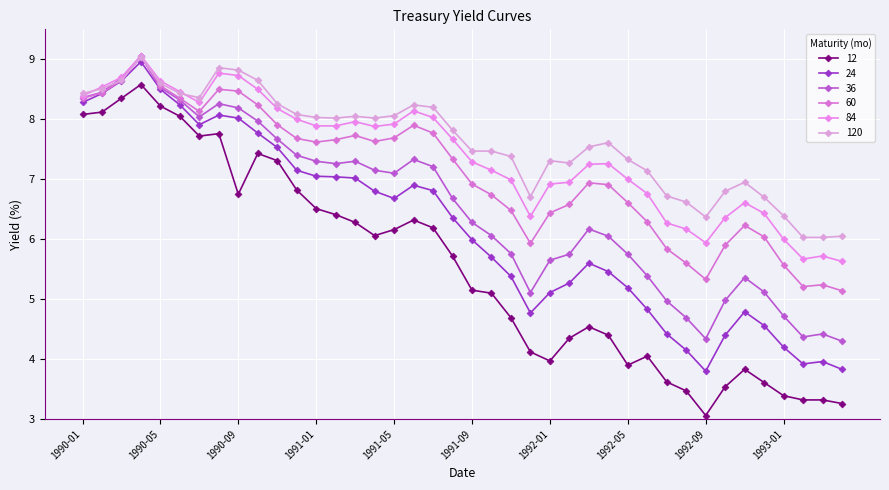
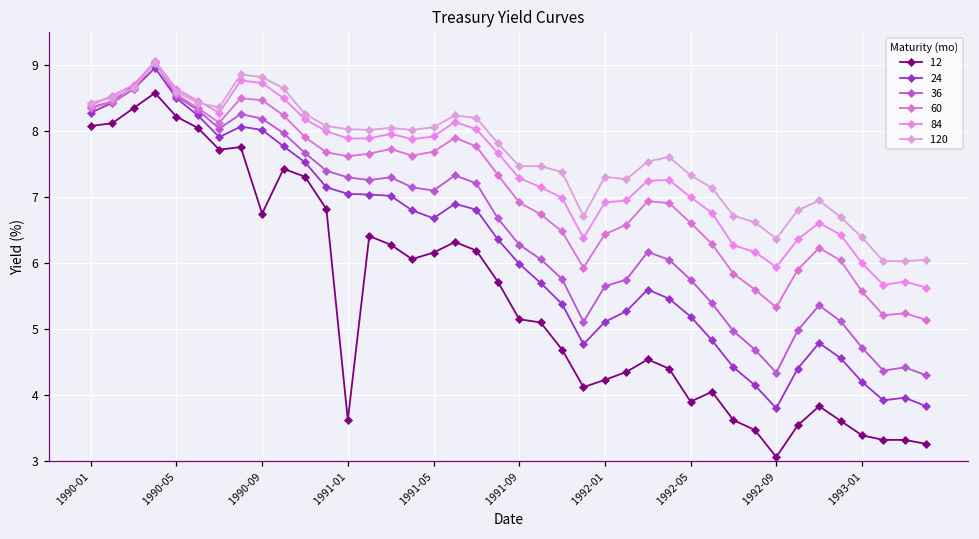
12, 1991-01: 6.5 -> 3.6
12, 1992-01: 4.0 -> 4.2
